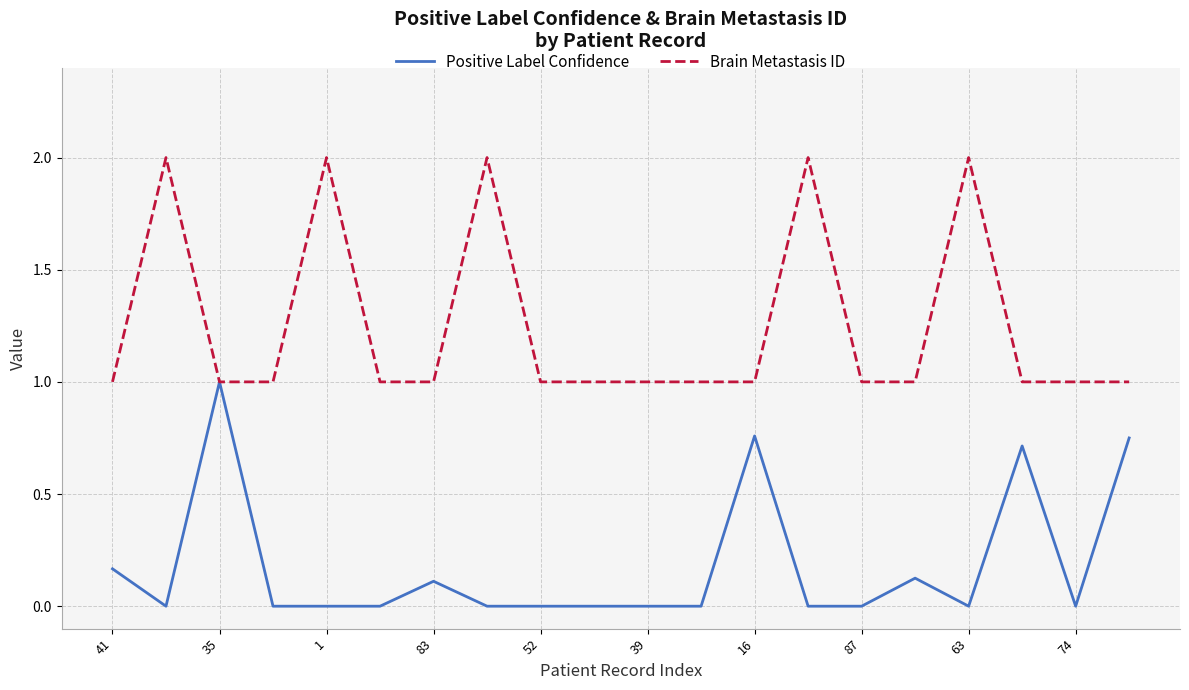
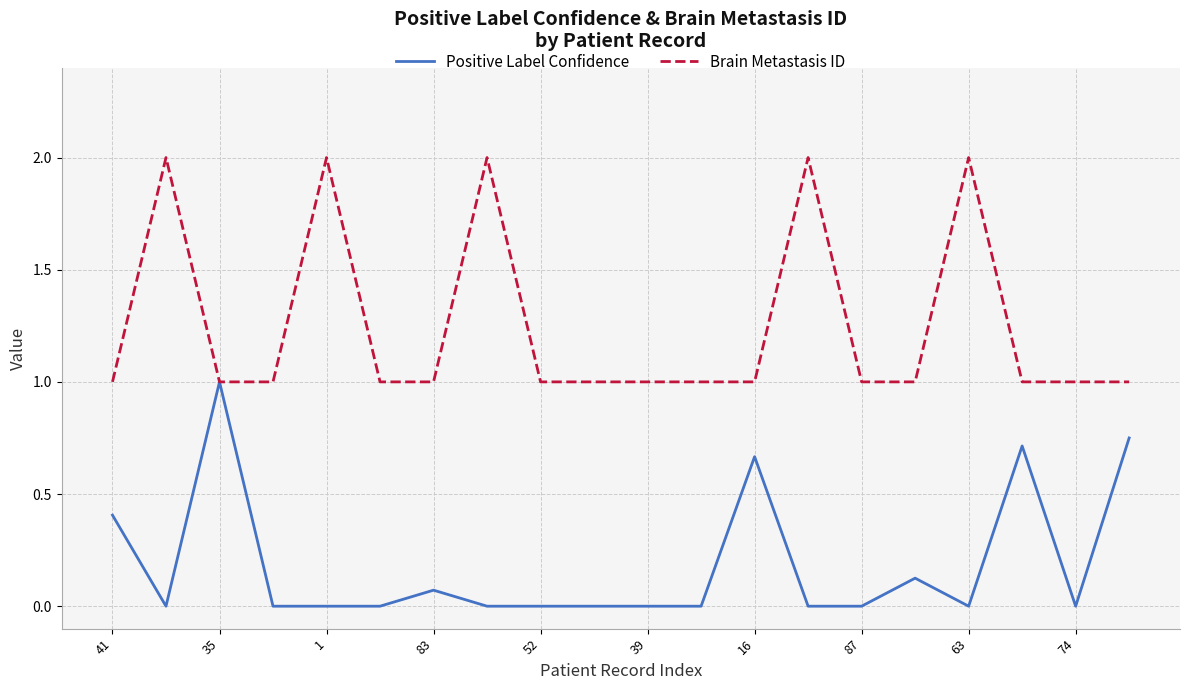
Positive Label Confidence, 41: 0.17 -> 0.41
Positive Label Confidence, 83: 0.11 -> 0.07
Positive Label Confidence, 16: 0.76 -> 0.67
